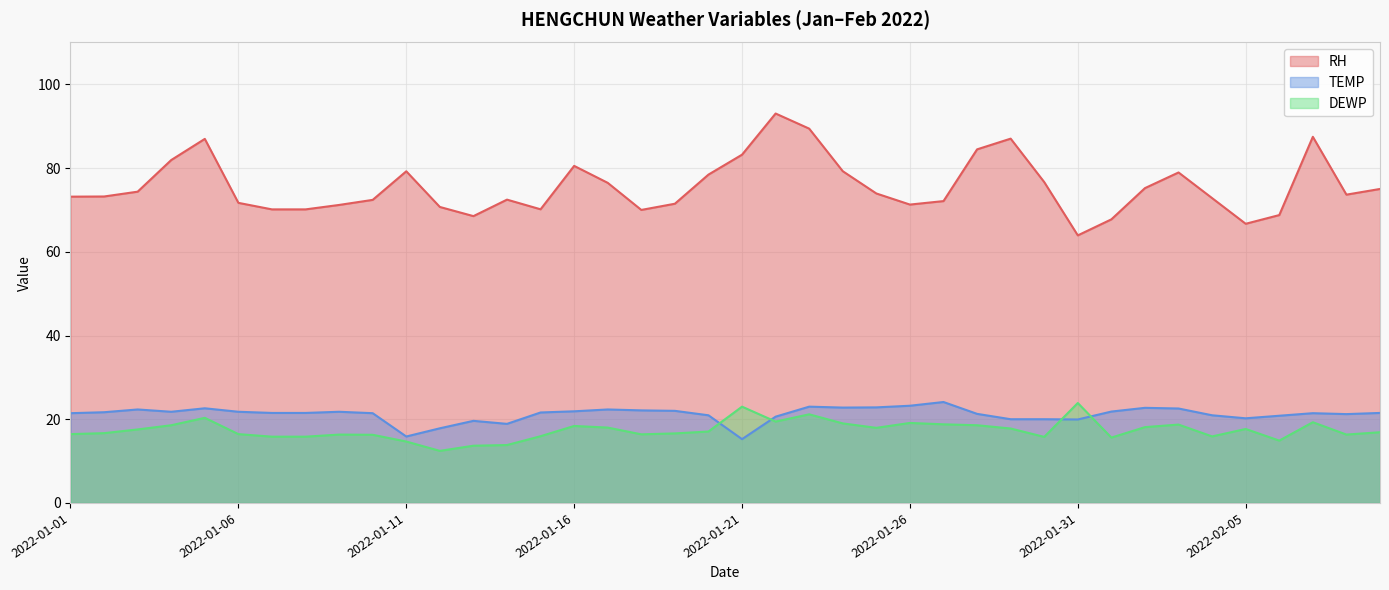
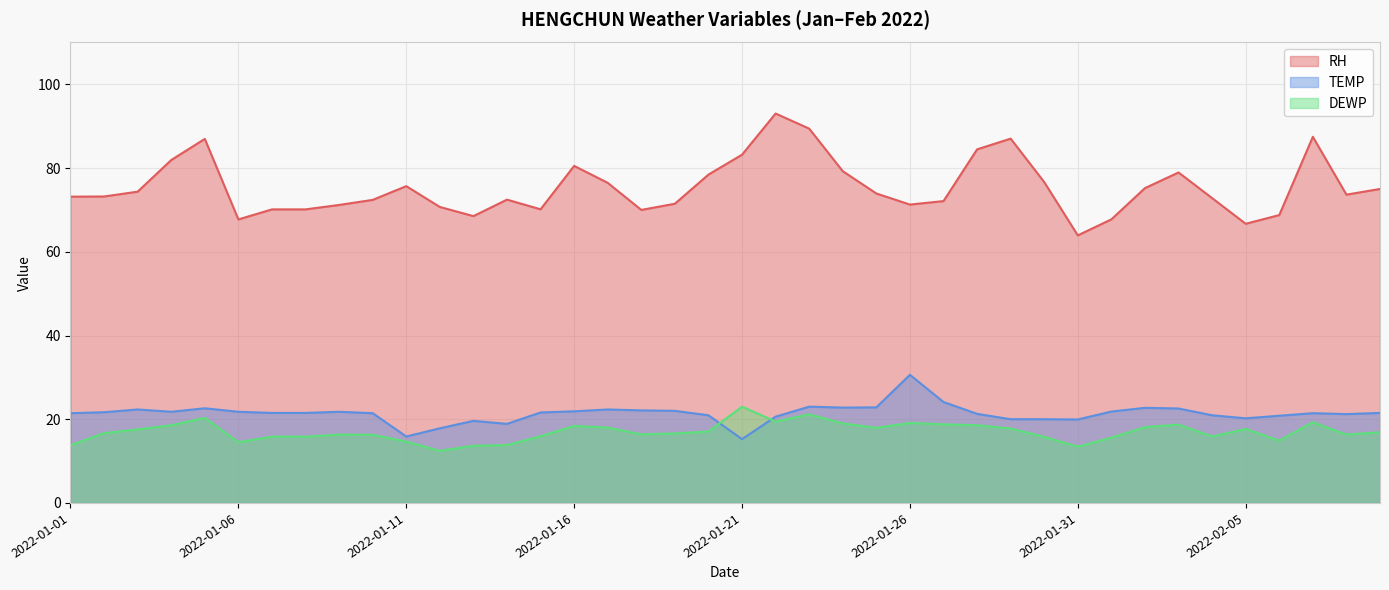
DEWP, 2022-01-01: 16 -> 14
RH, 2022-01-06: 72 -> 68
DEWP, 2022-01-06: 16 -> 15
RH, 2022-01-11: 79 -> 76
TEMP, 2022-01-26: 23 -> 31
DEWP, 2022-01-31: 24 -> 13
